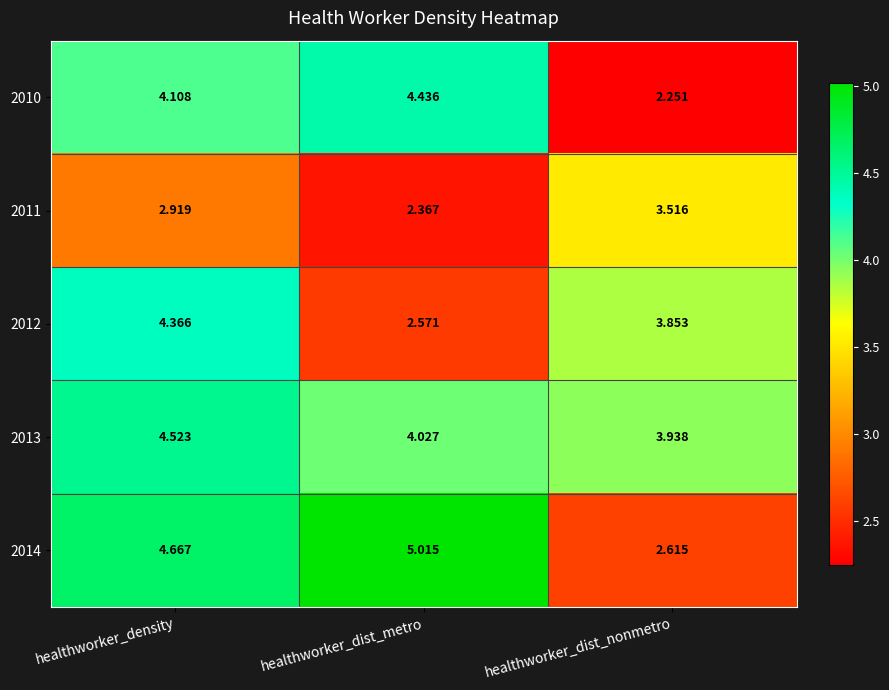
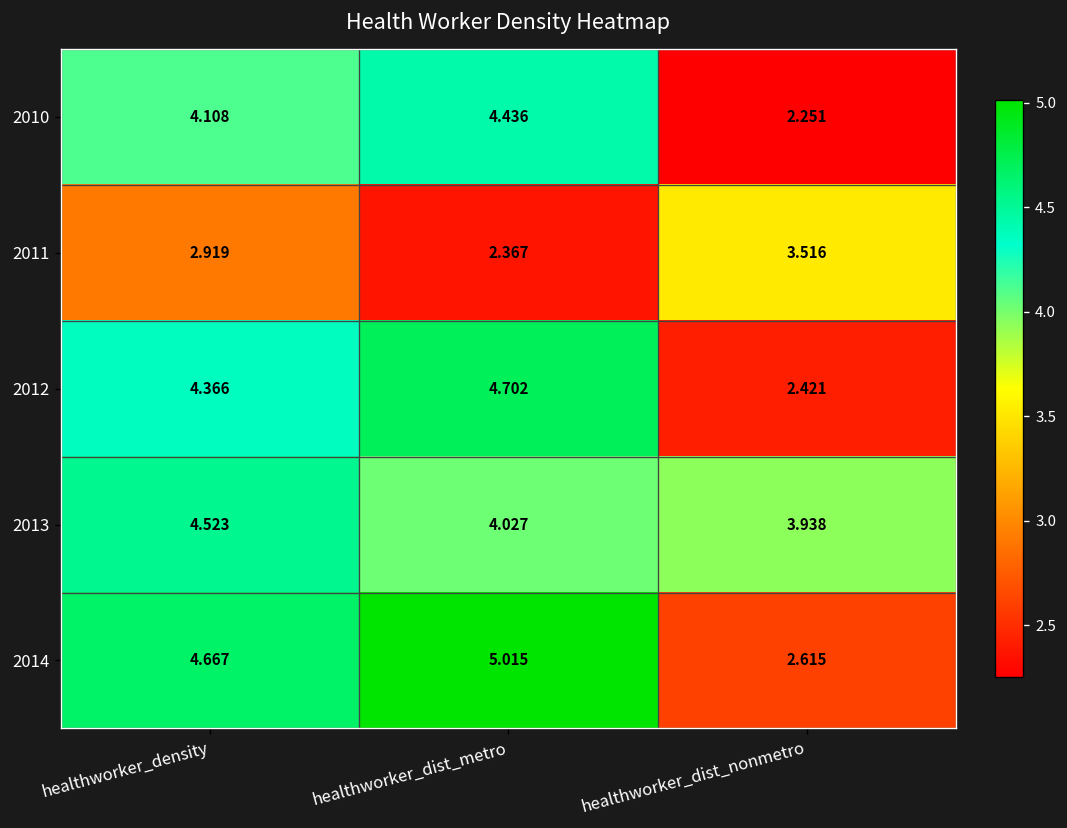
2012, healthworker_dist_metro: 2.571 -> 4.702
2012, healthworker_dist_nonmetro: 3.853 -> 2.421
